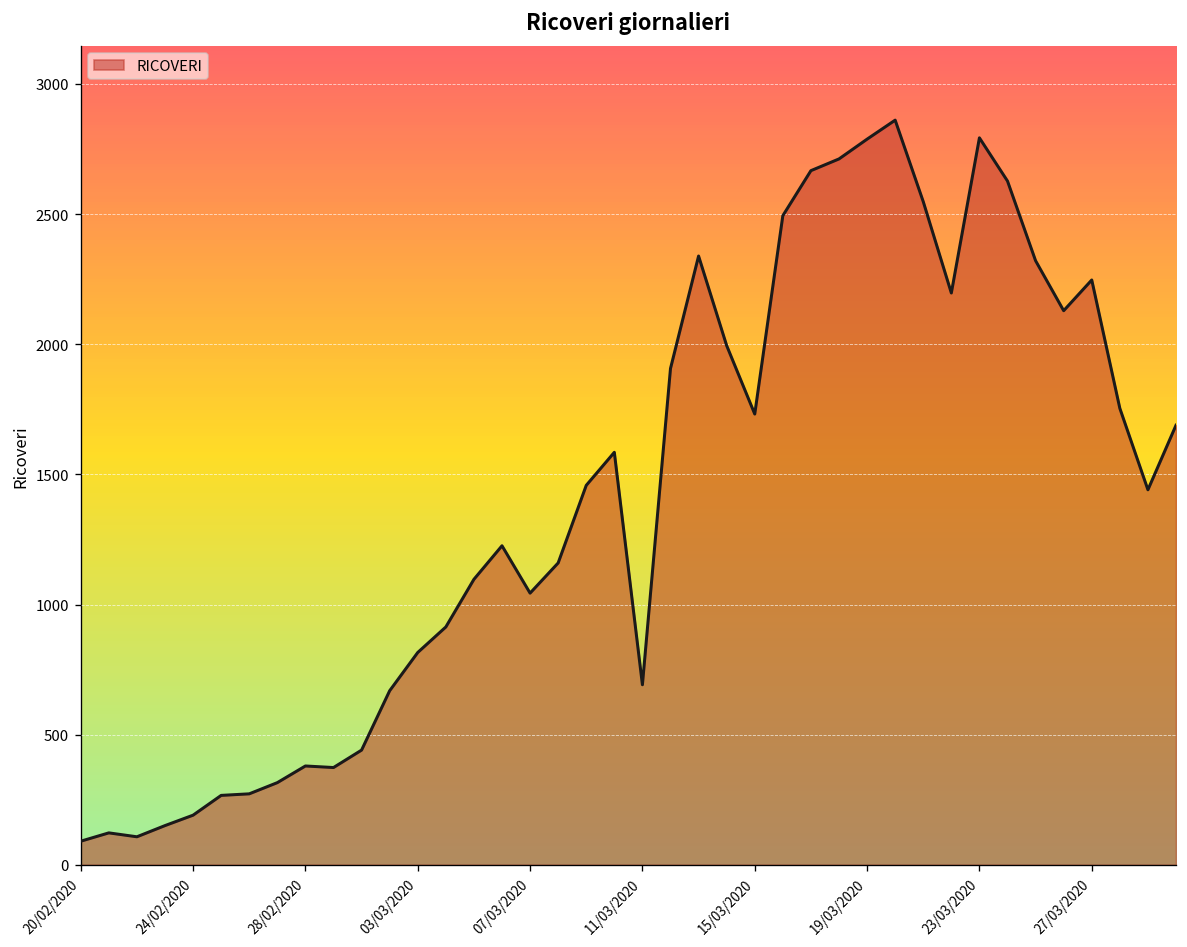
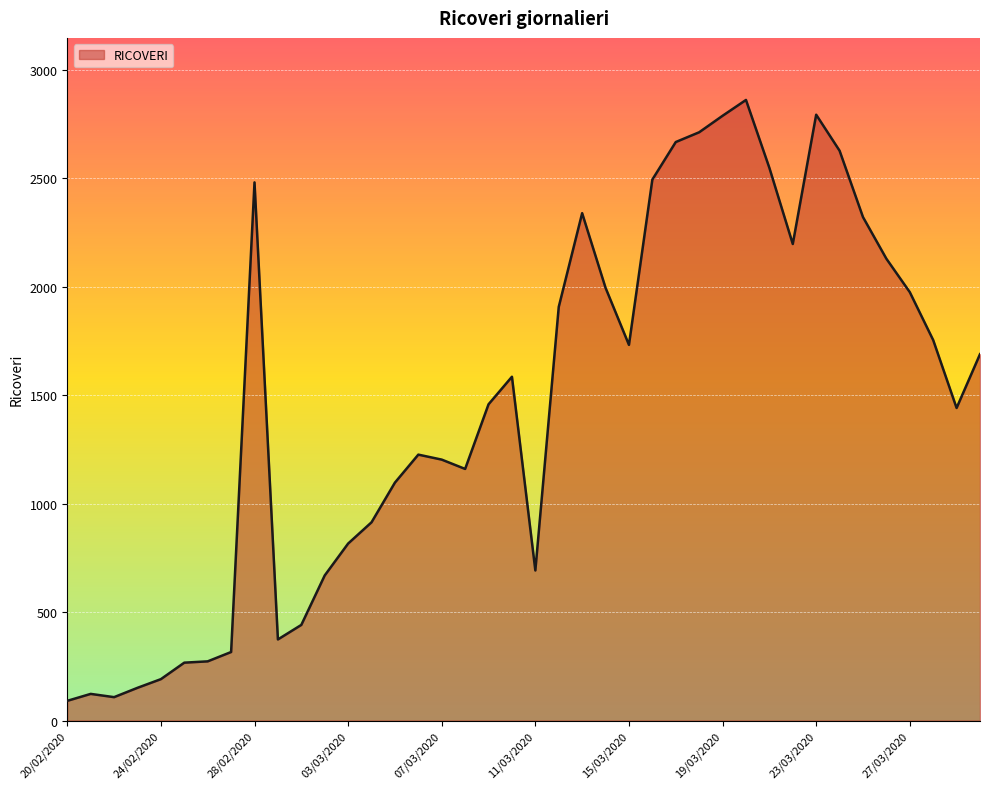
28/02/2020: 380 -> 2480
07/03/2020: 1040 -> 1200
27/03/2020: 2250 -> 1980
